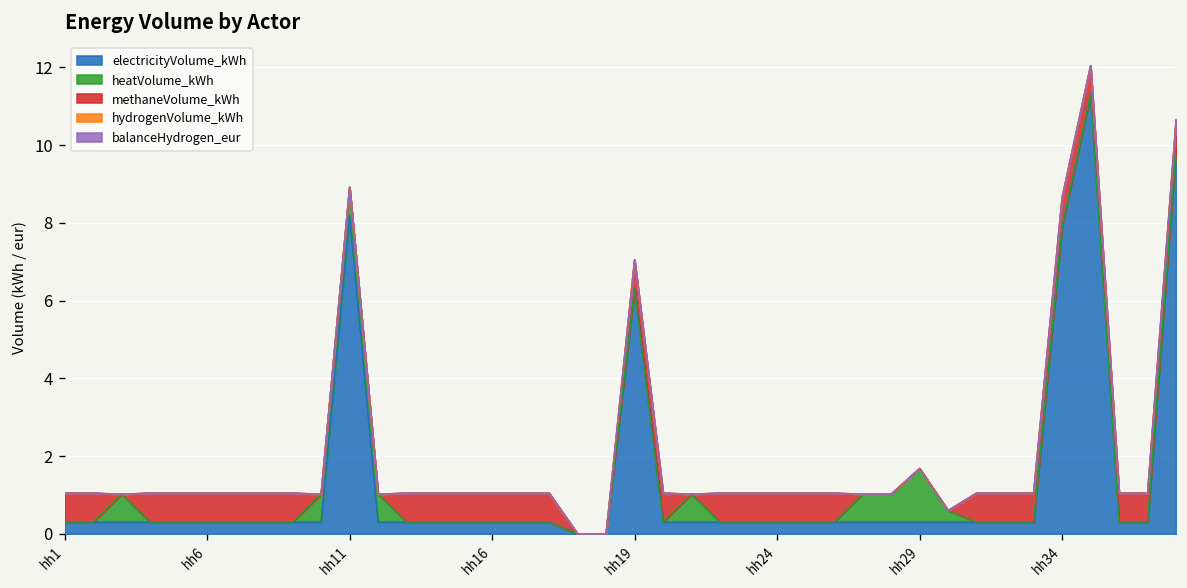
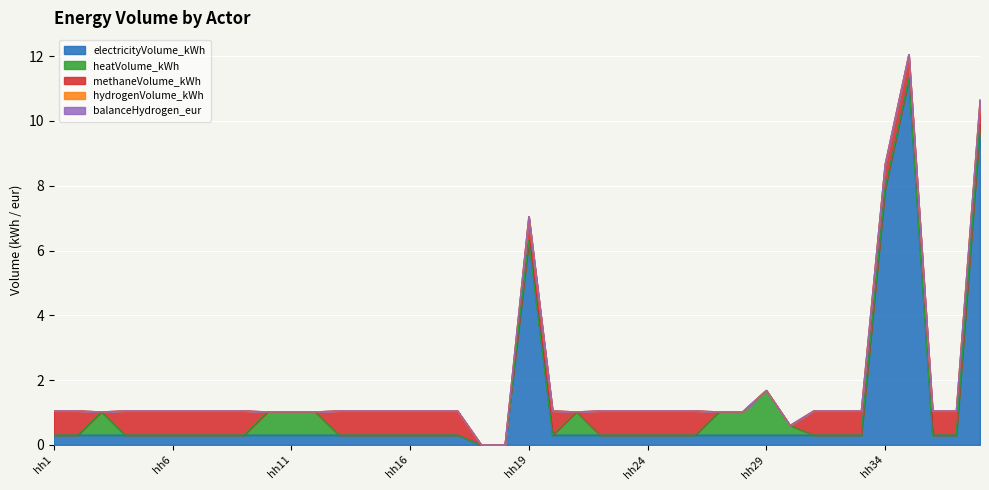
electricityVolume_kWh, hh11: 8.2 -> 0.3
